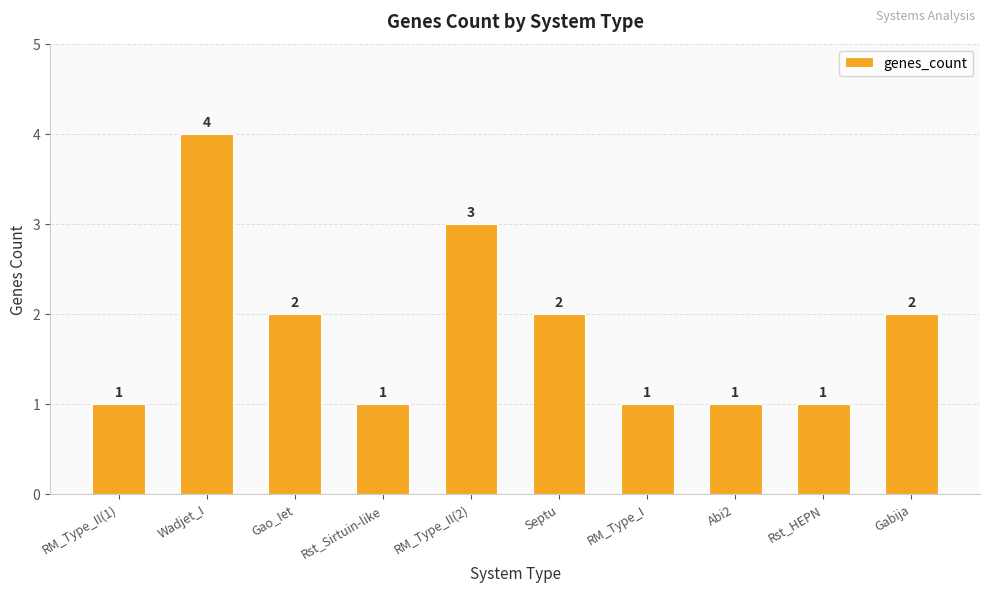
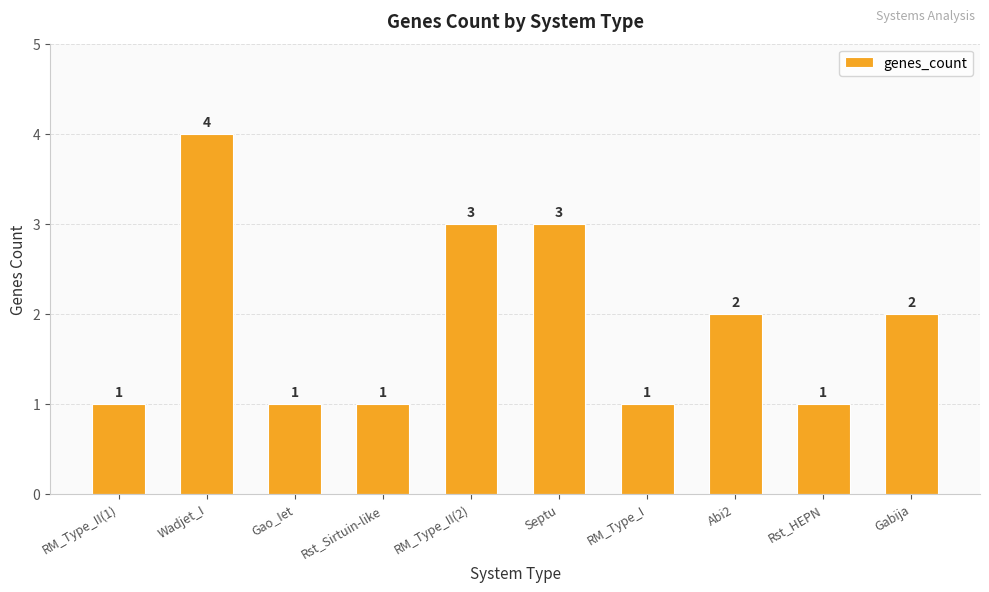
Gao_Iet: 2 -> 1
Septu: 2 -> 3
Abi2: 1 -> 2
